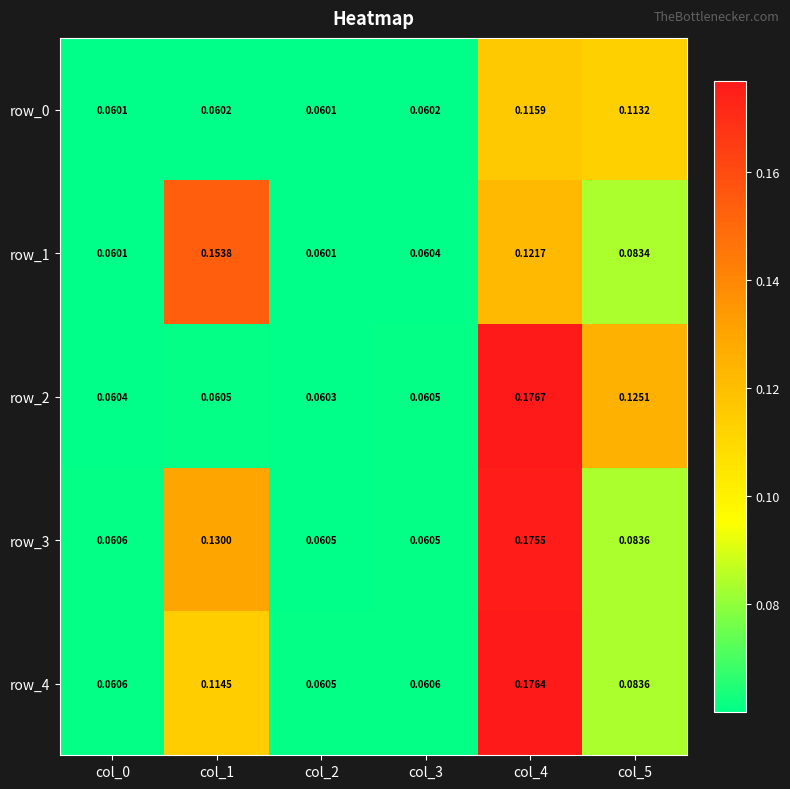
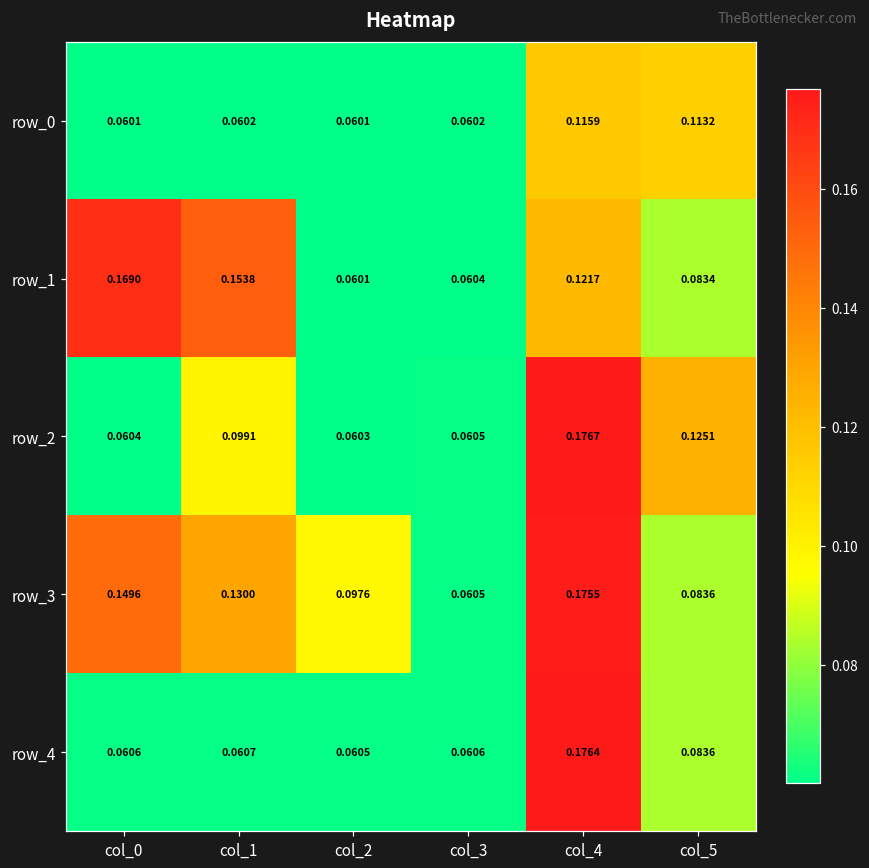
row_1, col_0: 0.0601 -> 0.1690
row_2, col_1: 0.0605 -> 0.0991
row_3, col_0: 0.0606 -> 0.1496
row_3, col_2: 0.0605 -> 0.0976
row_4, col_1: 0.1145 -> 0.0607
